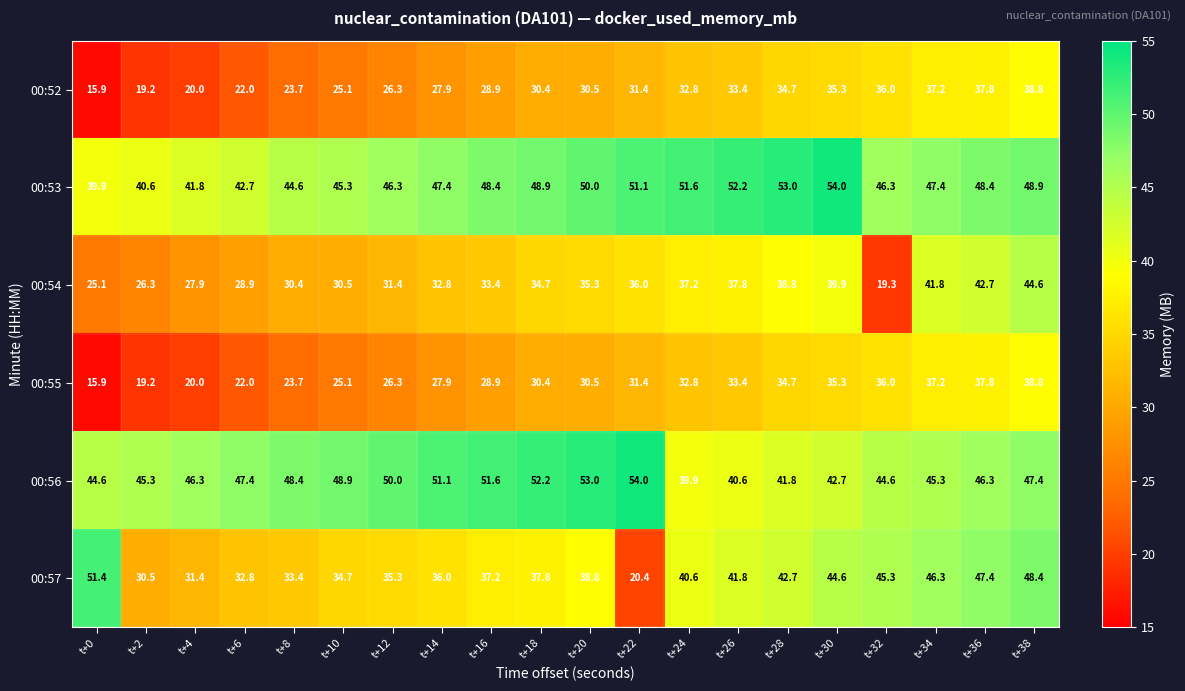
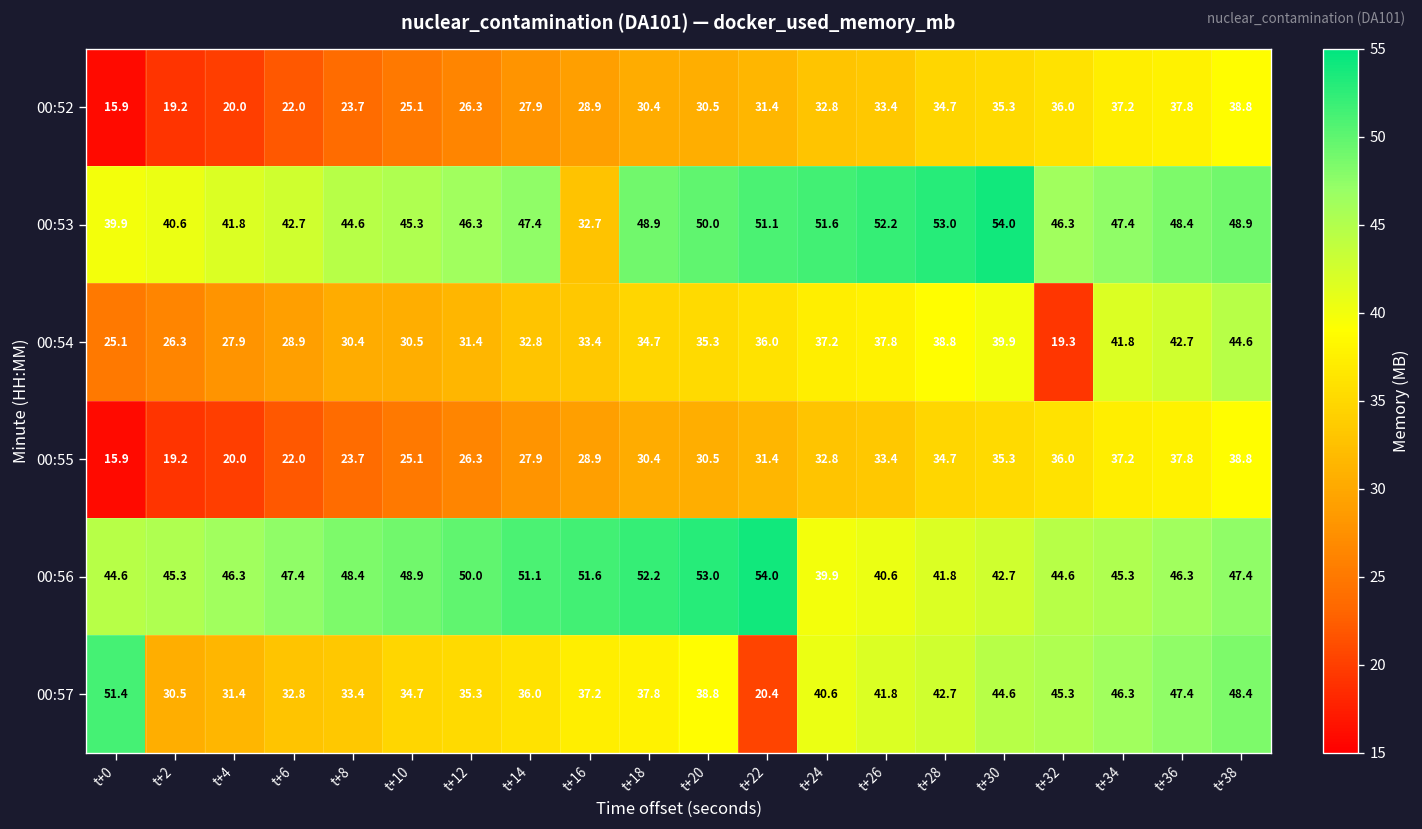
00:53, t+16: 48.4 -> 32.7
